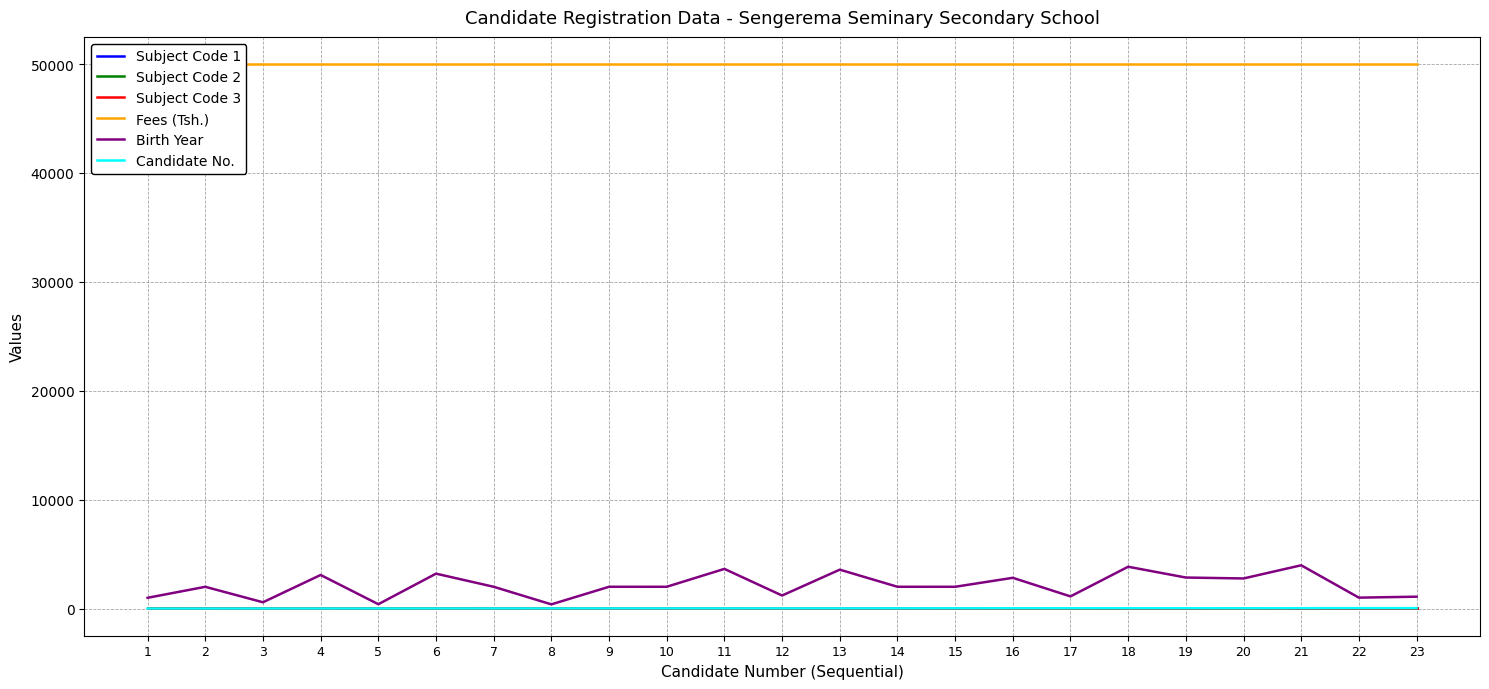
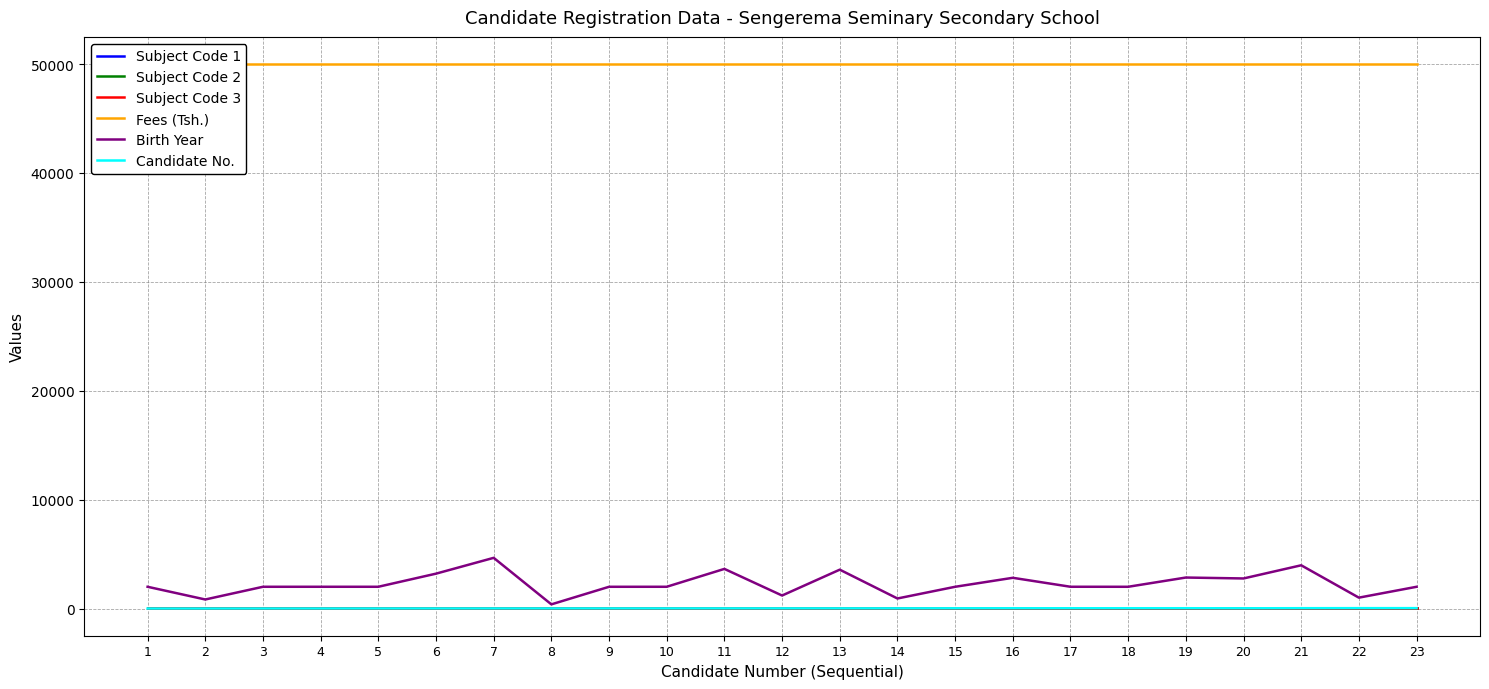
Birth Year, 1: 1000 -> 2000
Birth Year, 2: 2000 -> 800
Birth Year, 3: 600 -> 2000
Birth Year, 4: 3100 -> 2000
Birth Year, 5: 400 -> 2000
Birth Year, 7: 2000 -> 4700
Birth Year, 14: 2000 -> 900
Birth Year, 17: 1100 -> 2000
Birth Year, 18: 3800 -> 2000
Birth Year, 23: 1100 -> 2000
